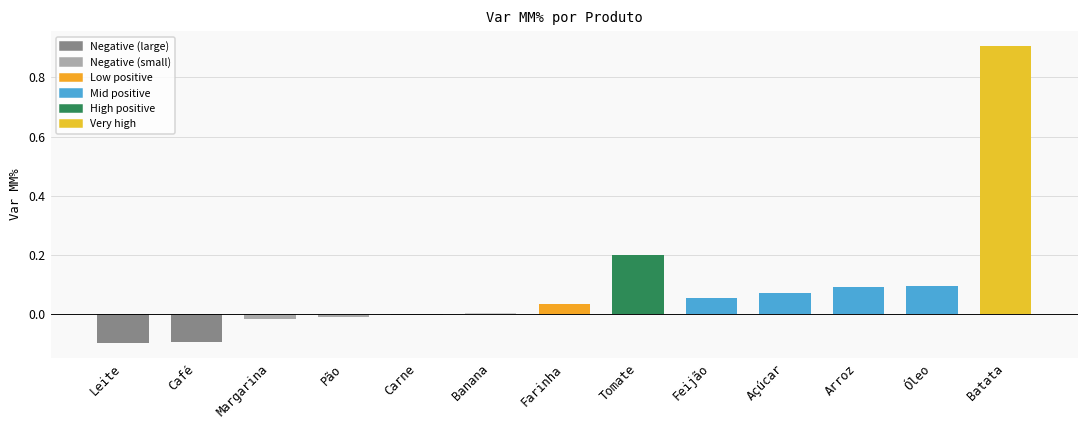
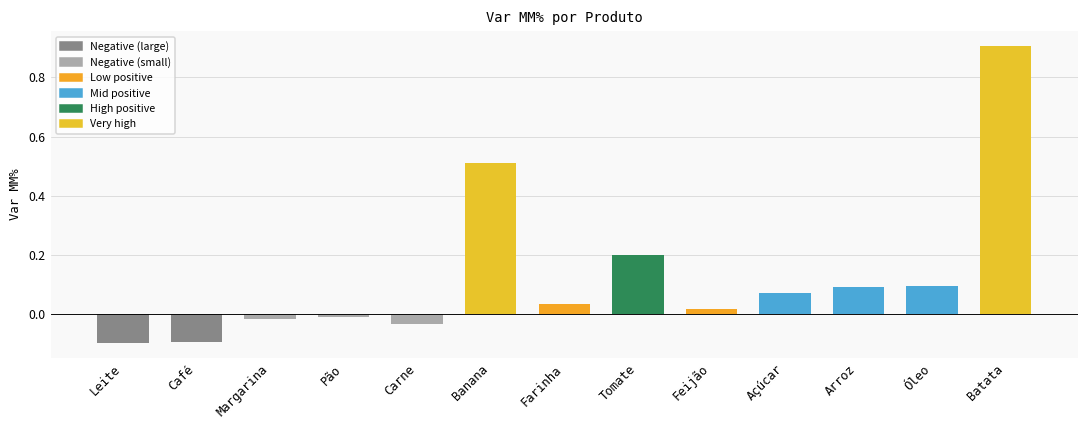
Carne: 0.00 -> -0.03
Banana: 0.00 -> 0.51
Feijão: 0.05 -> 0.02
